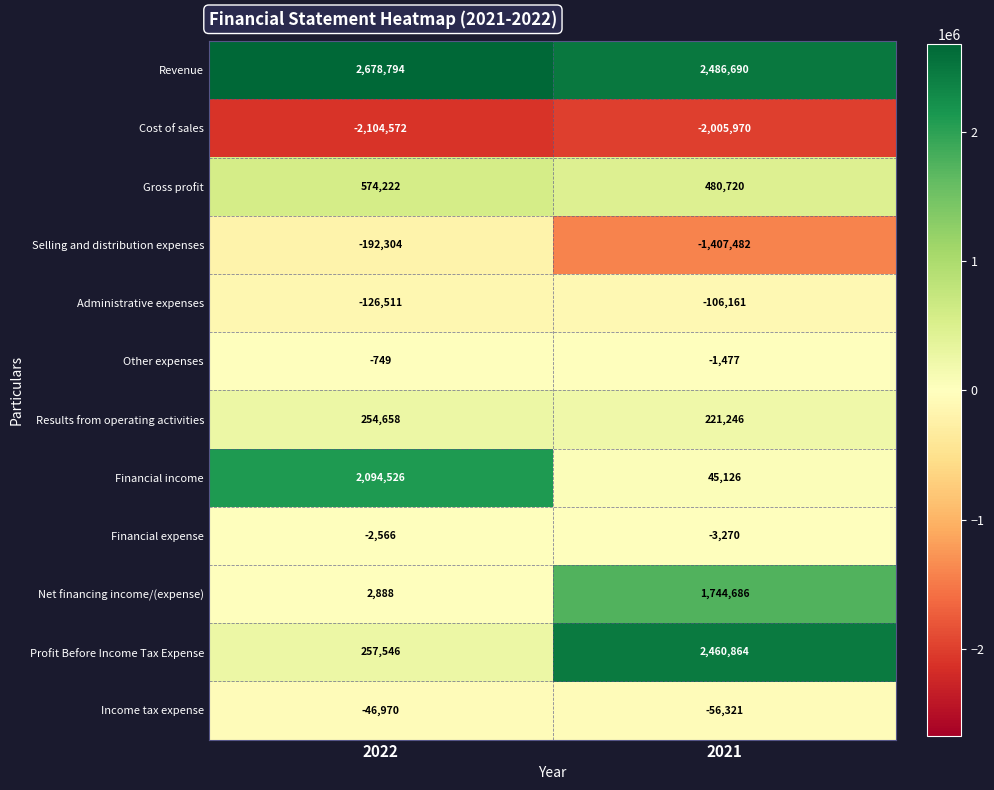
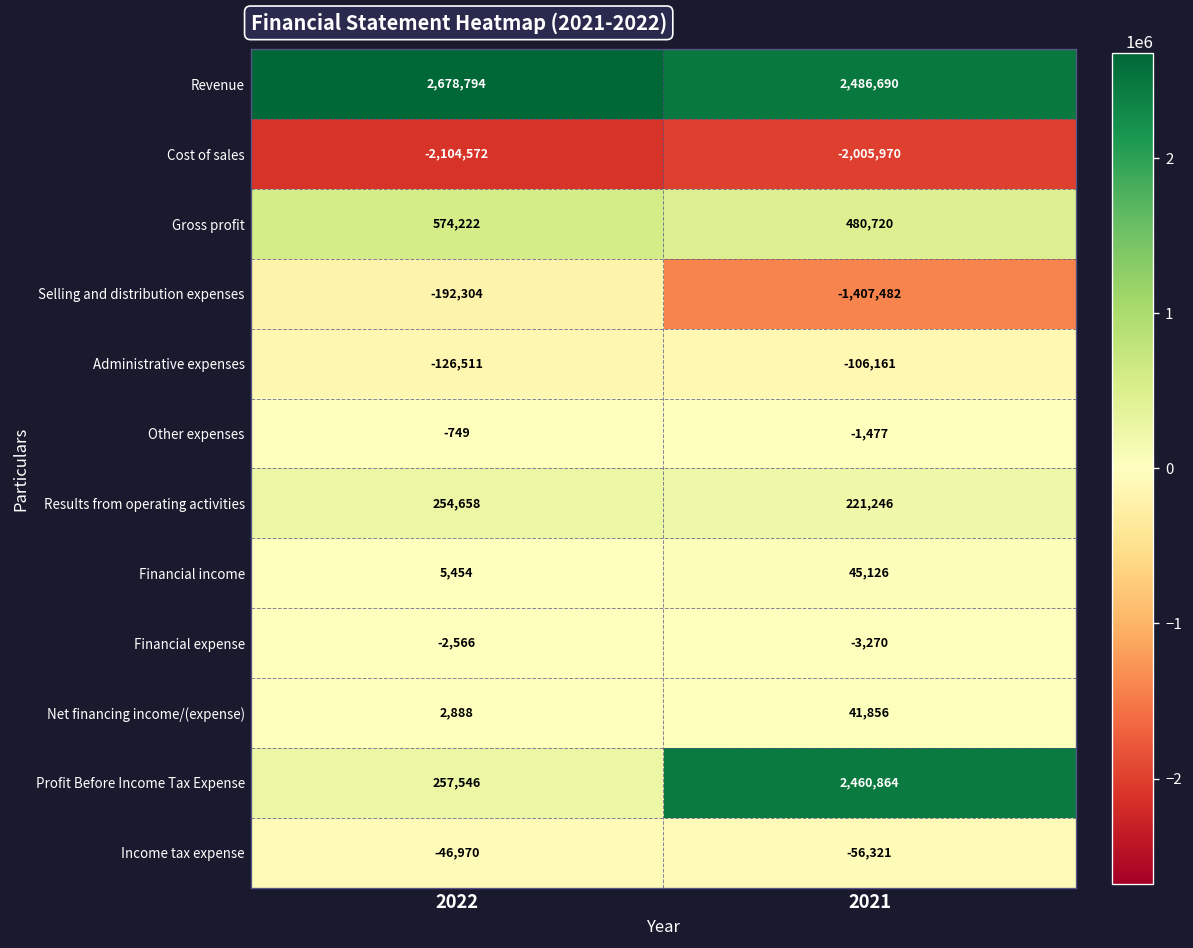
Financial income, 2022: 2,094,526 -> 5,454
Net financing income/(expense), 2021: 1,744,686 -> 41,856
